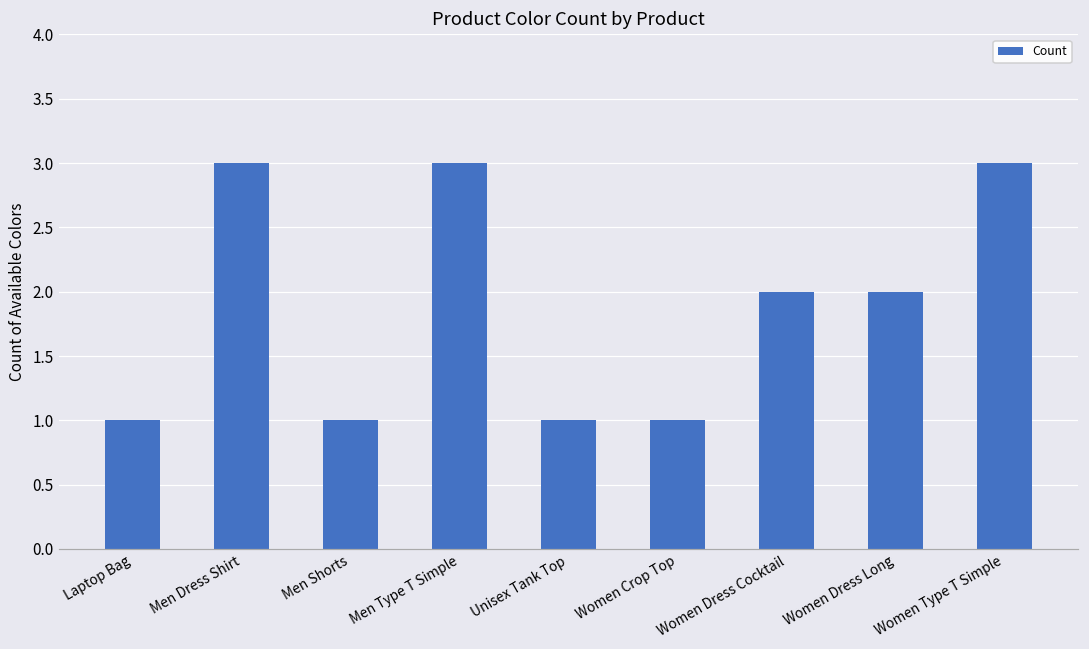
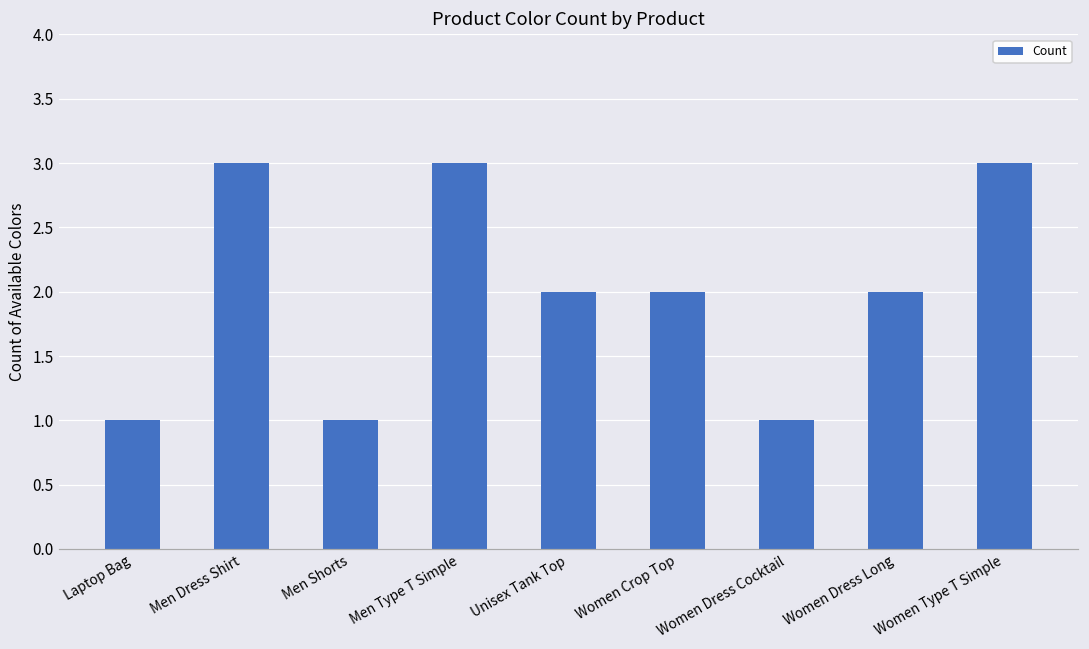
Unisex Tank Top: 1 -> 2
Women Crop Top: 1 -> 2
Women Dress Cocktail: 2 -> 1
